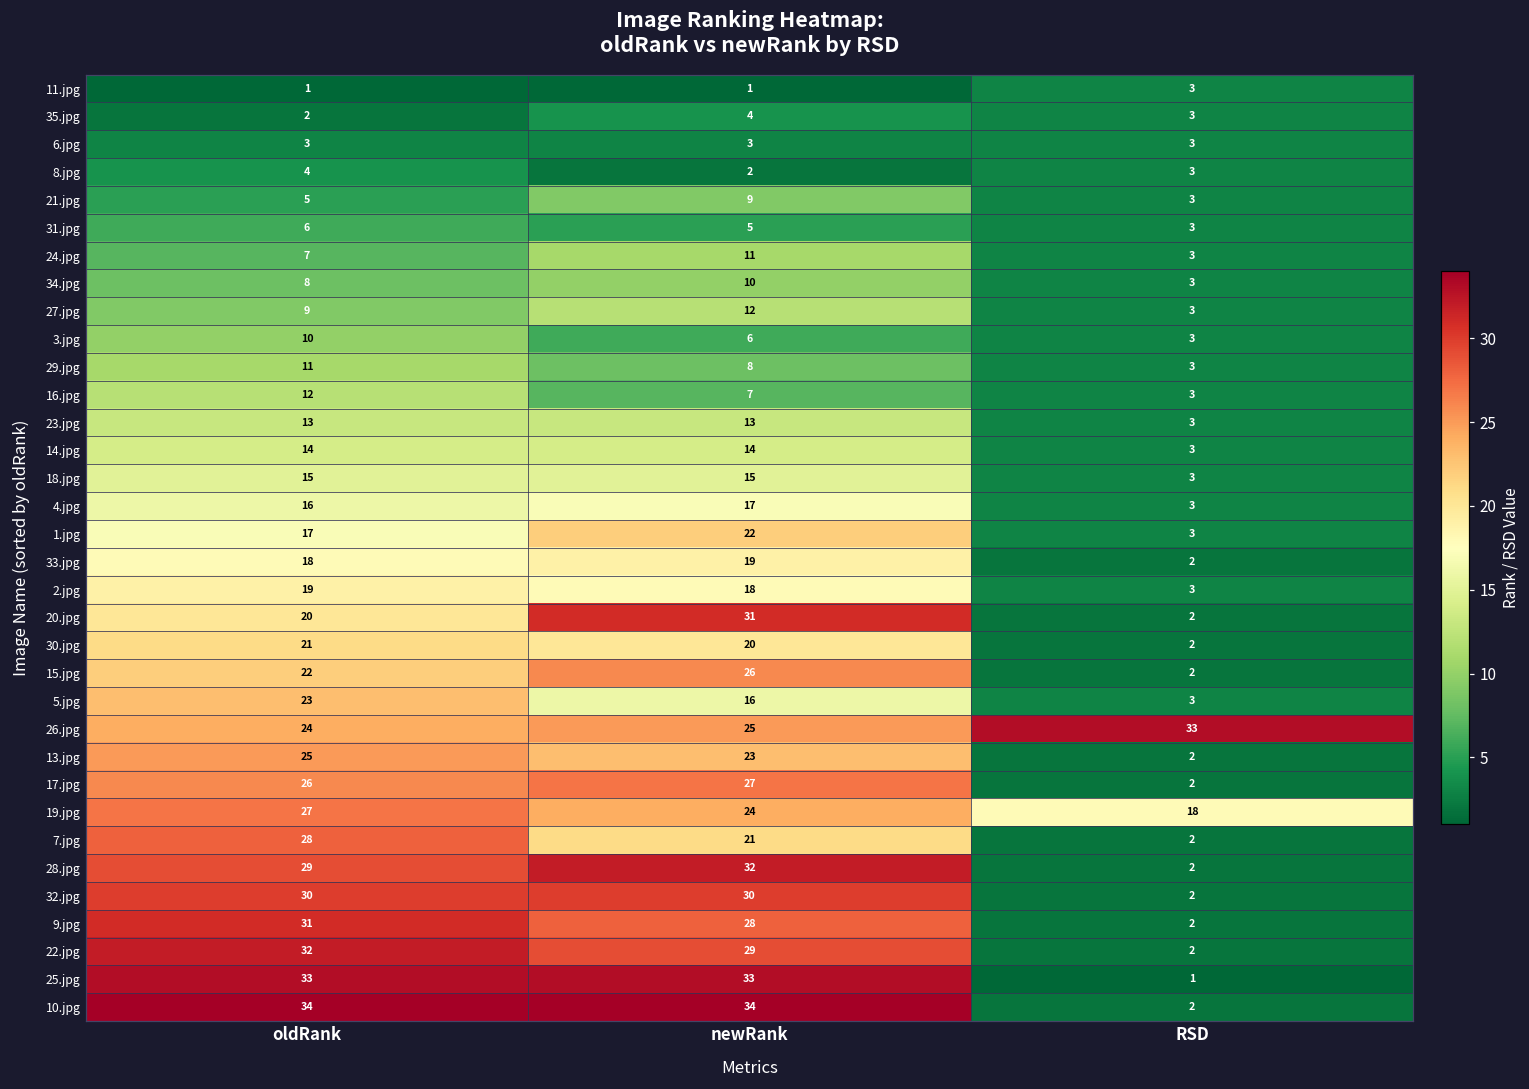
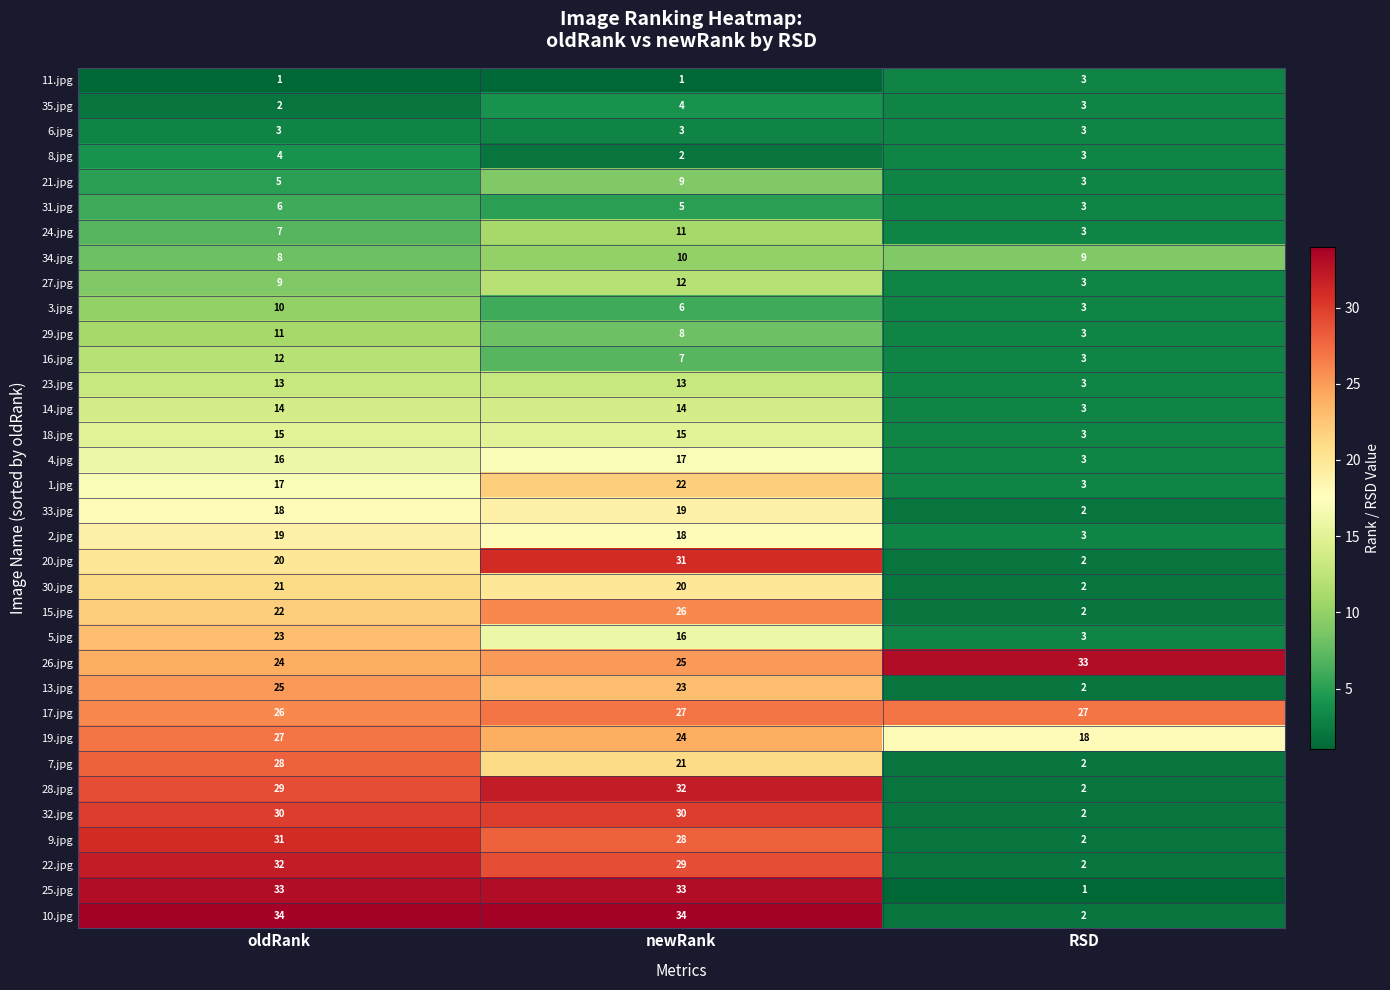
34.jpg, RSD: 3 -> 9
17.jpg, RSD: 2 -> 27
